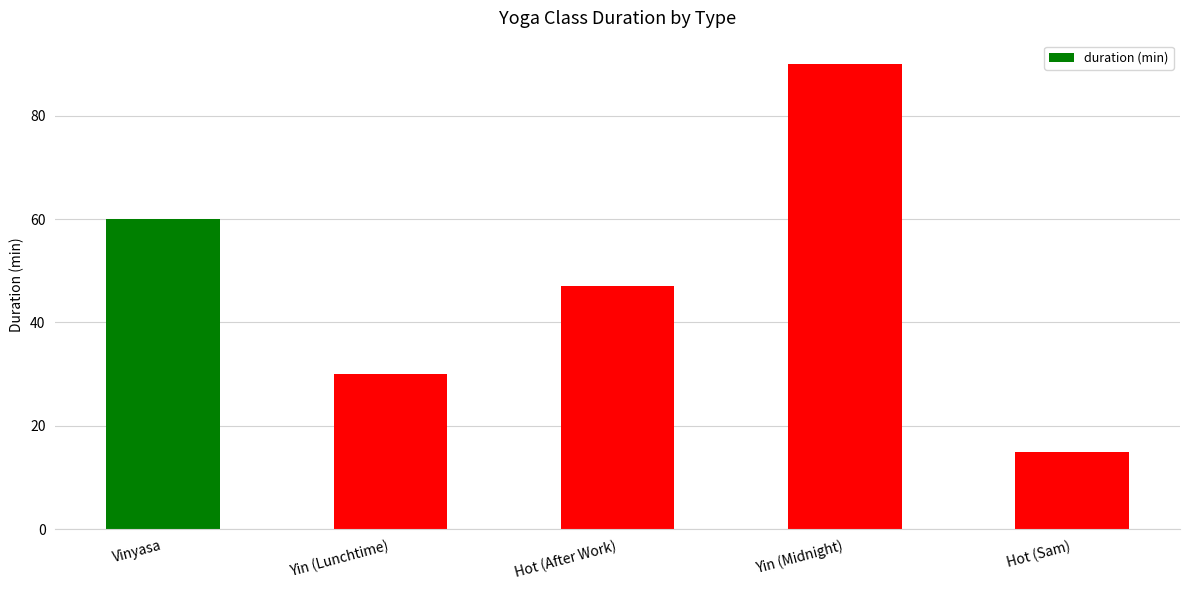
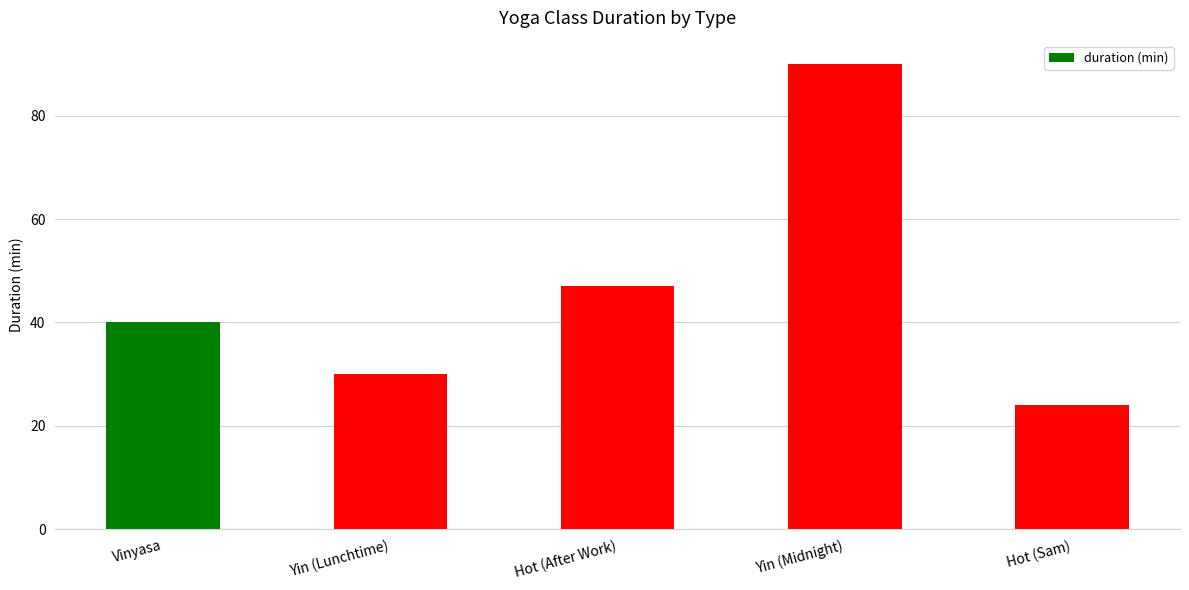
Vinyasa: 60 -> 40
Hot (Sam): 15 -> 24
